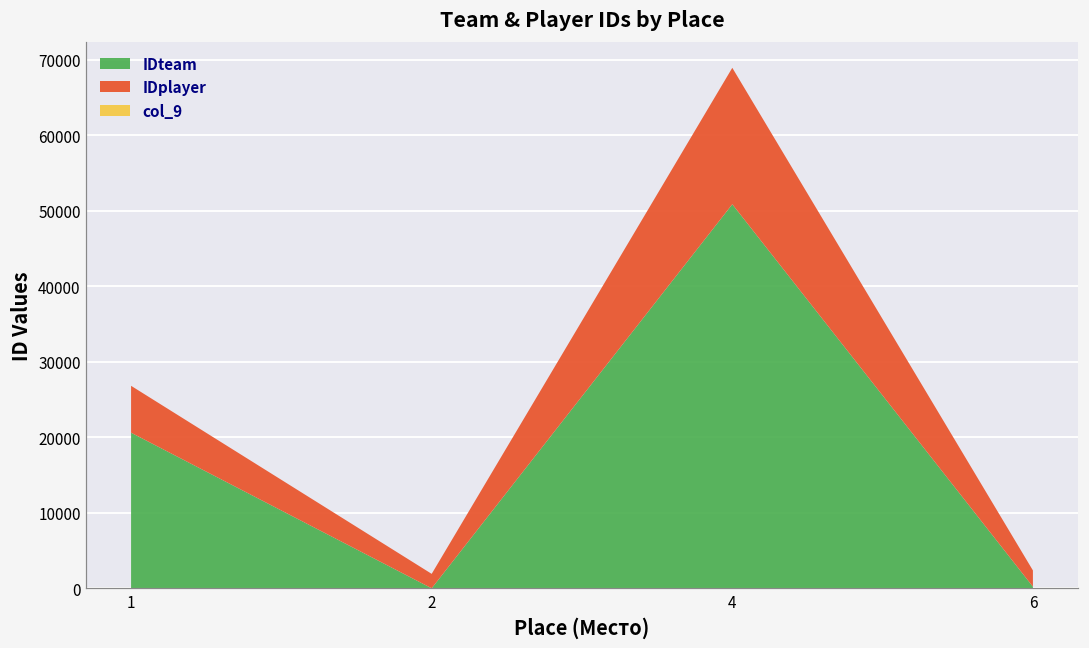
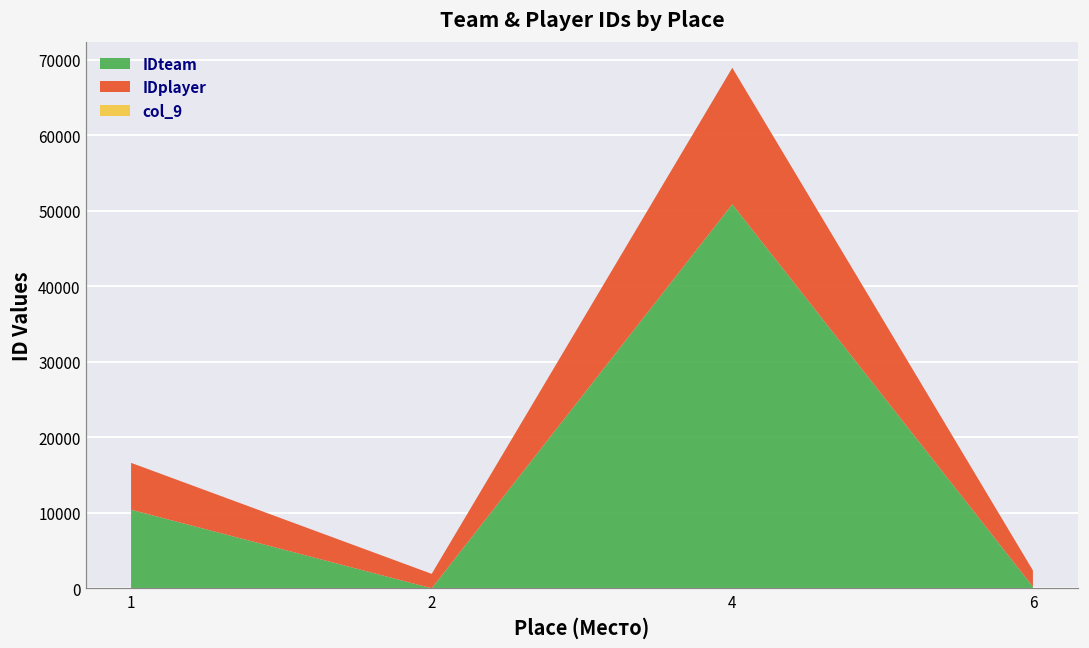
IDteam, 1: 21000 -> 10000
